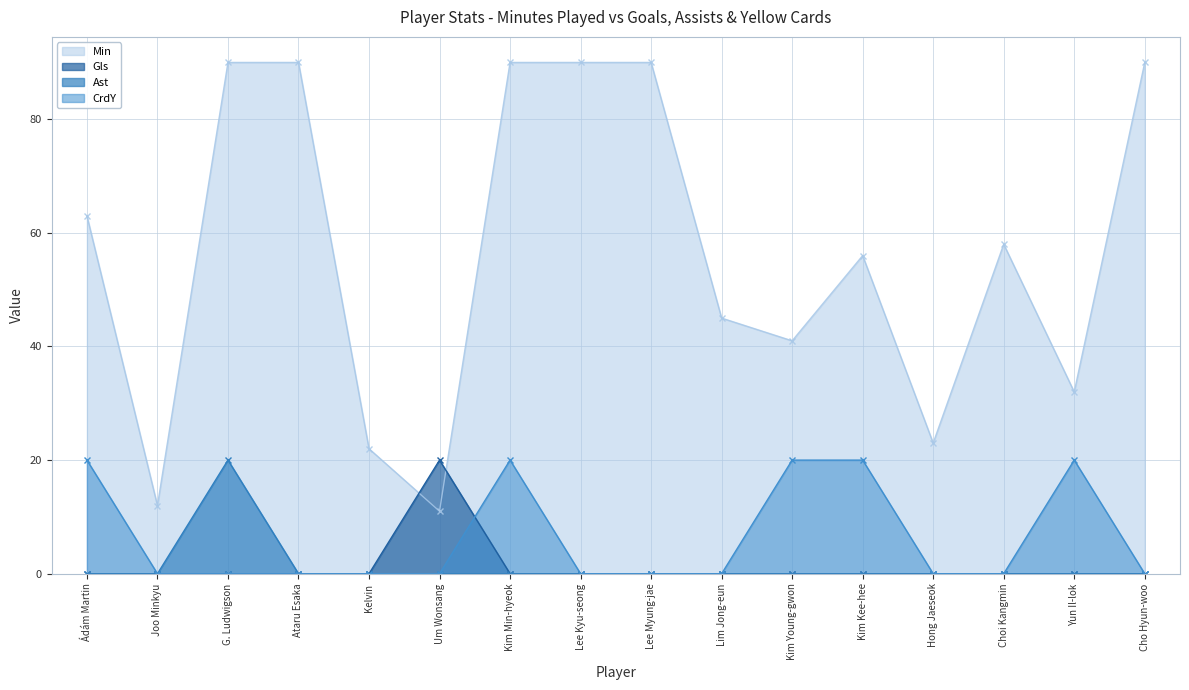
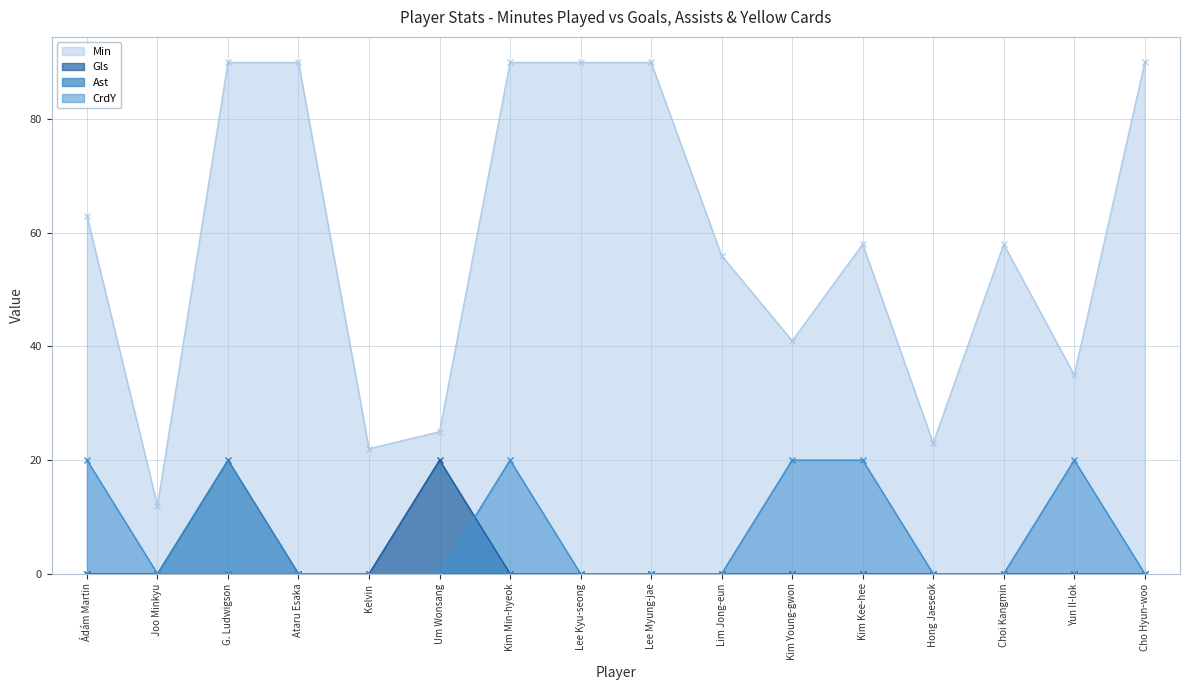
Min, Um Wonsang: 11 -> 25
Min, Lim Jong-eun: 45 -> 56
Min, Kim Kee-hee: 56 -> 58
Min, Yun Il-lok: 32 -> 35
